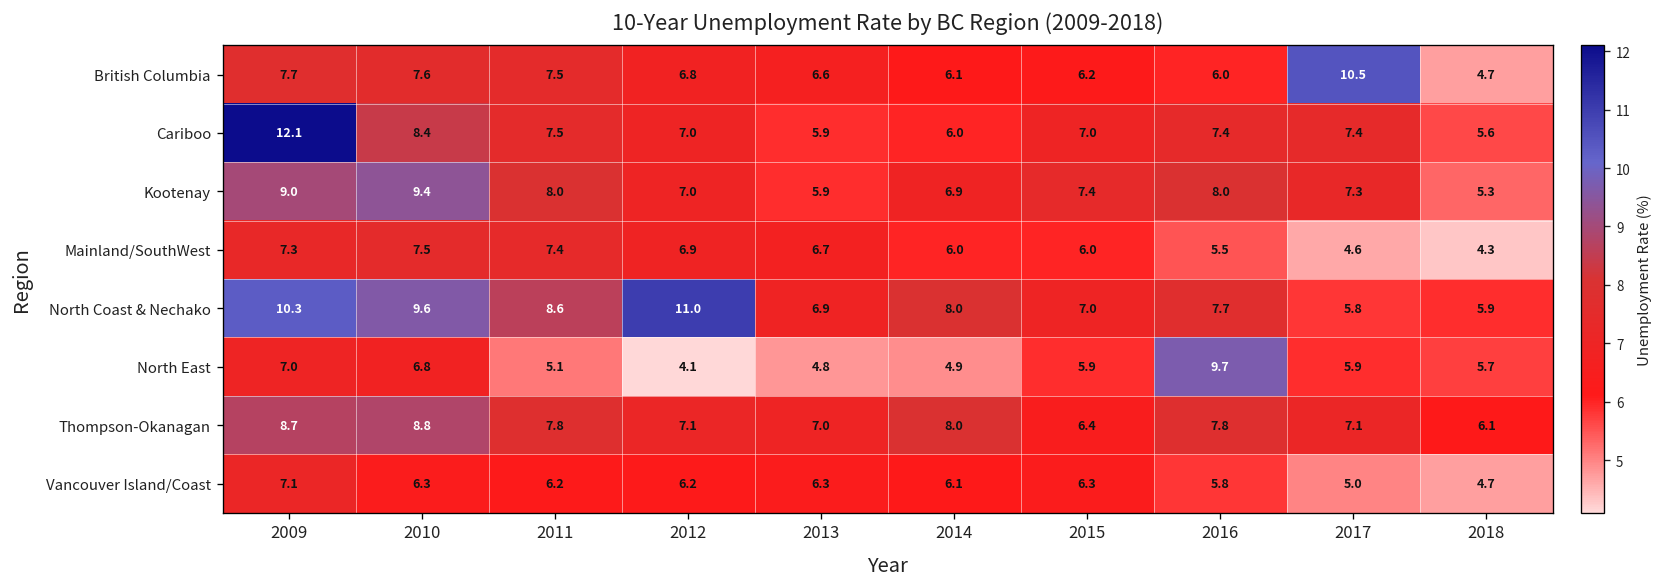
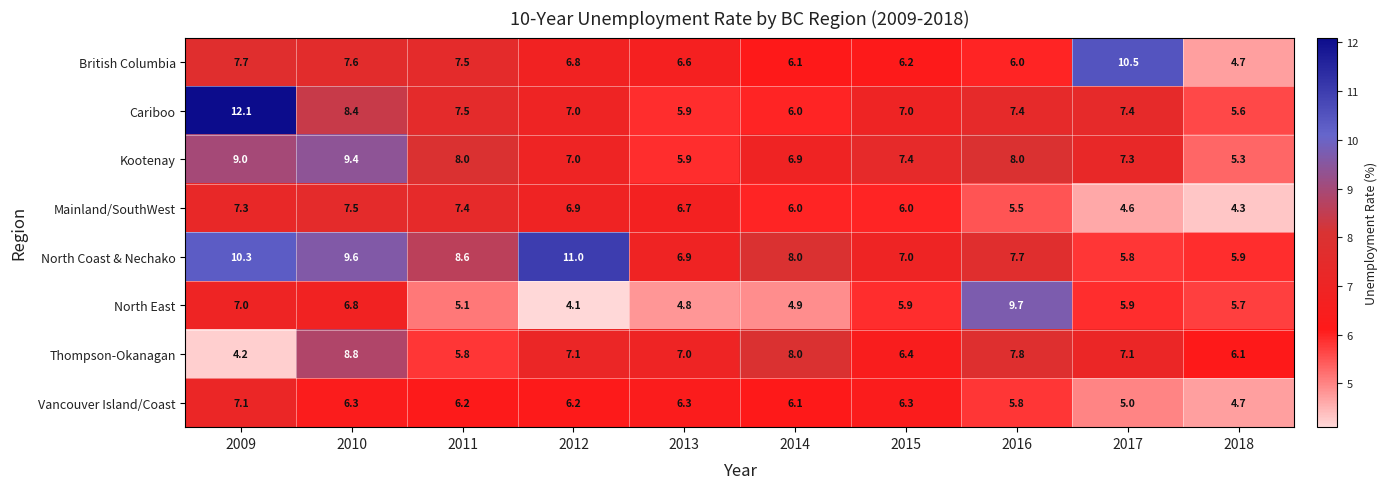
Thompson-Okanagan, 2009: 8.7 -> 4.2
Thompson-Okanagan, 2011: 7.8 -> 5.8
